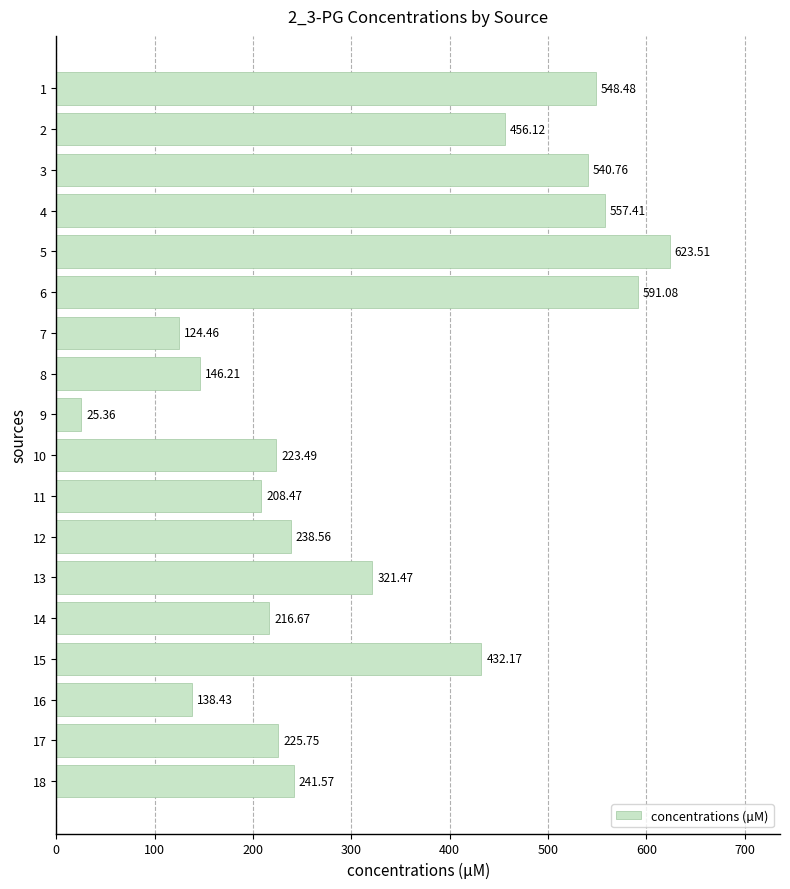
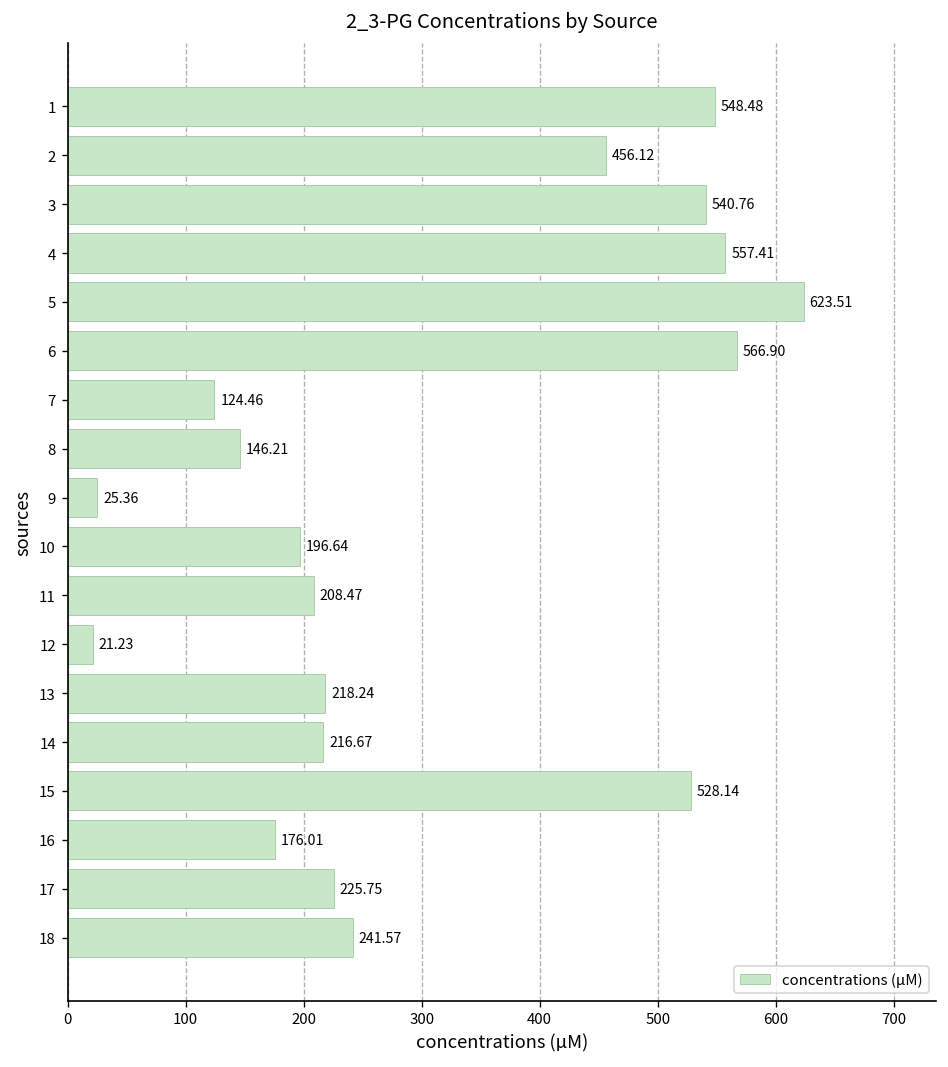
6: 591.08 -> 566.90
10: 223.49 -> 196.64
12: 238.56 -> 21.23
13: 321.47 -> 218.24
15: 432.17 -> 528.14
16: 138.43 -> 176.01
